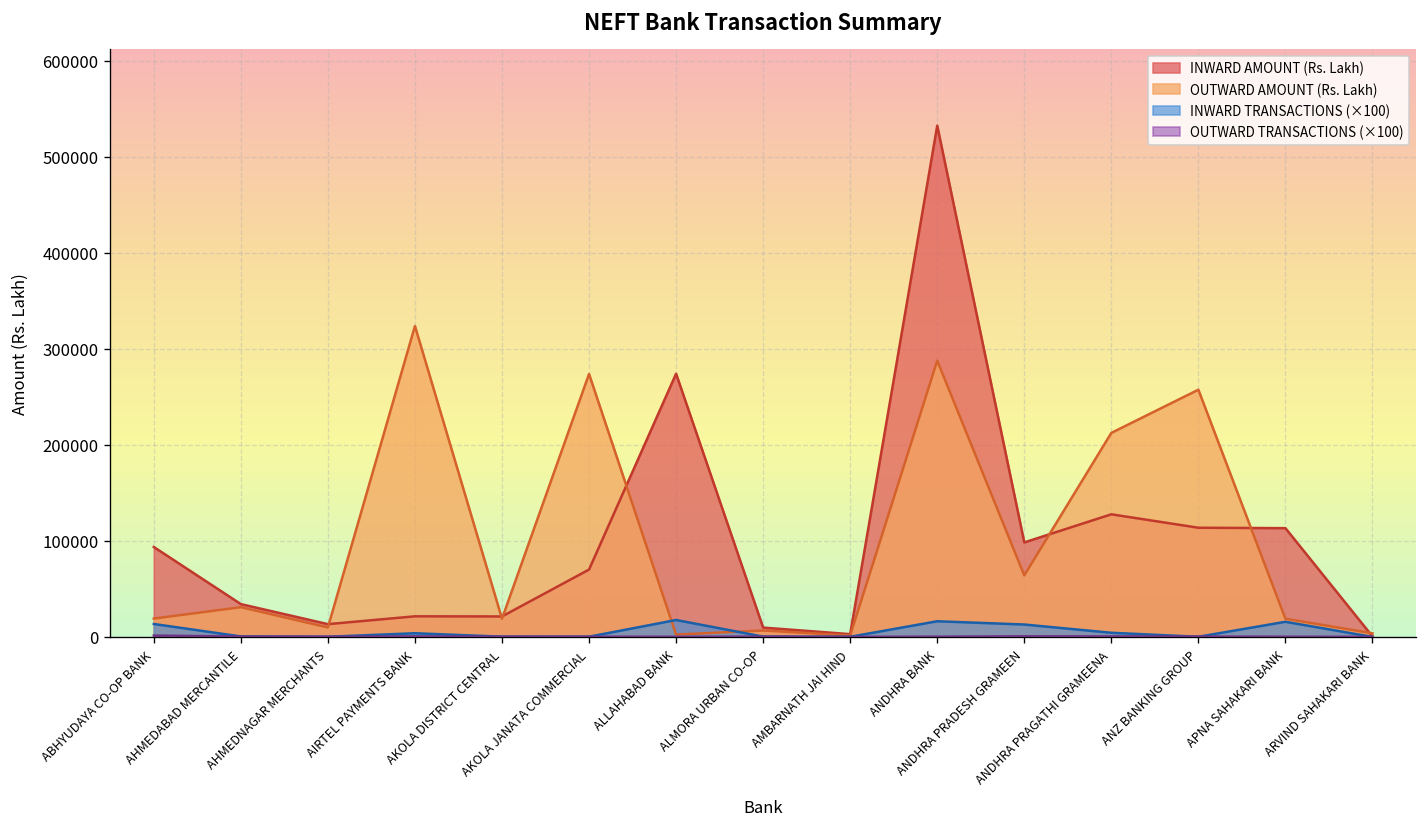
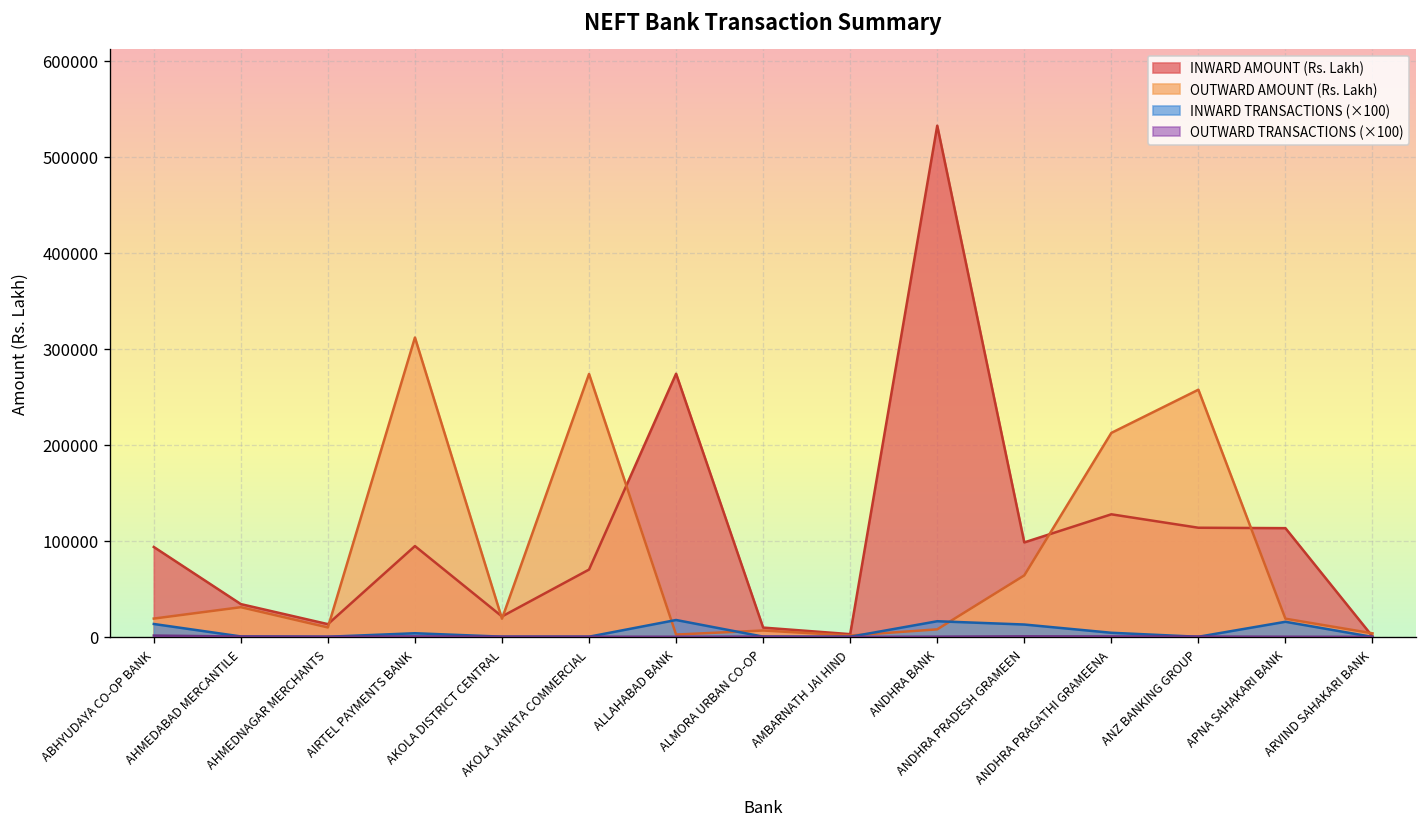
INWARD AMOUNT (Rs. Lakh), AIRTEL PAYMENTS BANK: 20000 -> 90000
OUTWARD AMOUNT (Rs. Lakh), AIRTEL PAYMENTS BANK: 320000 -> 310000
OUTWARD AMOUNT (Rs. Lakh), ANDHRA BANK: 290000 -> 10000
